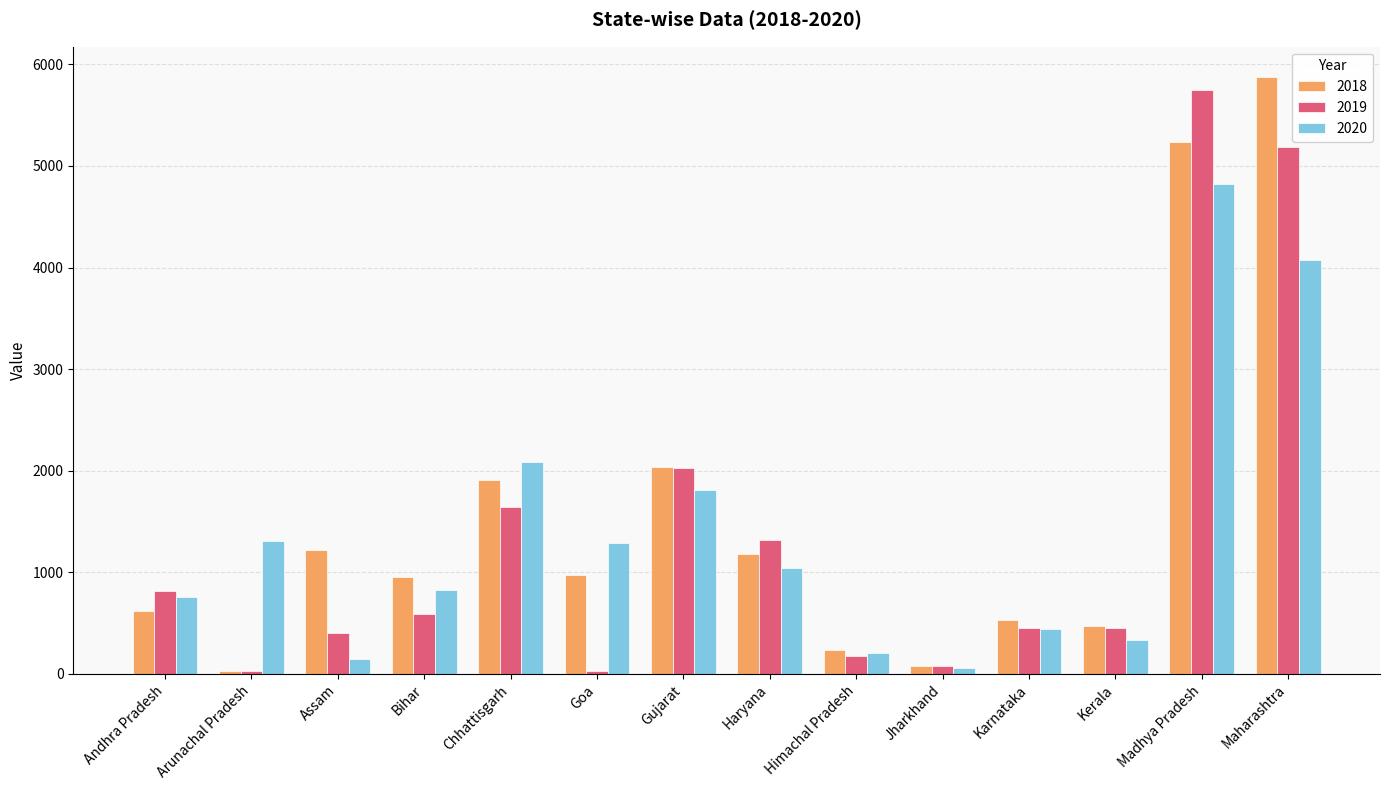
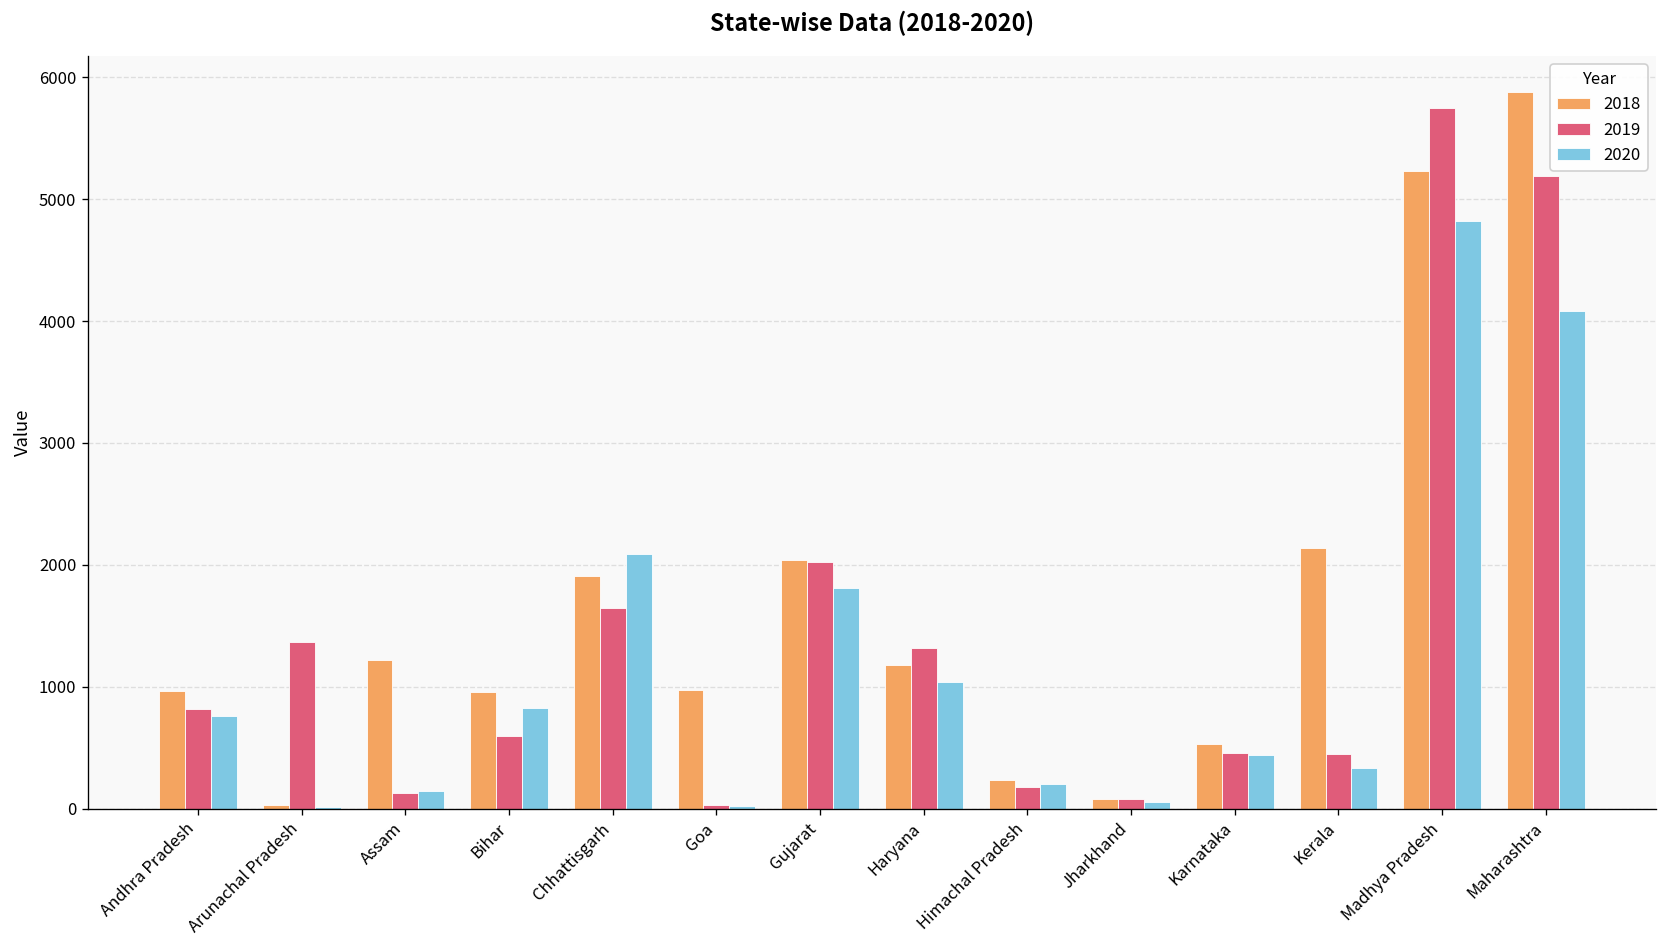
2018, Andhra Pradesh: 620 -> 970
2019, Arunachal Pradesh: 20 -> 1370
2020, Arunachal Pradesh: 1310 -> 20
2019, Assam: 400 -> 130
2020, Goa: 1290 -> 30
2018, Kerala: 480 -> 2140
